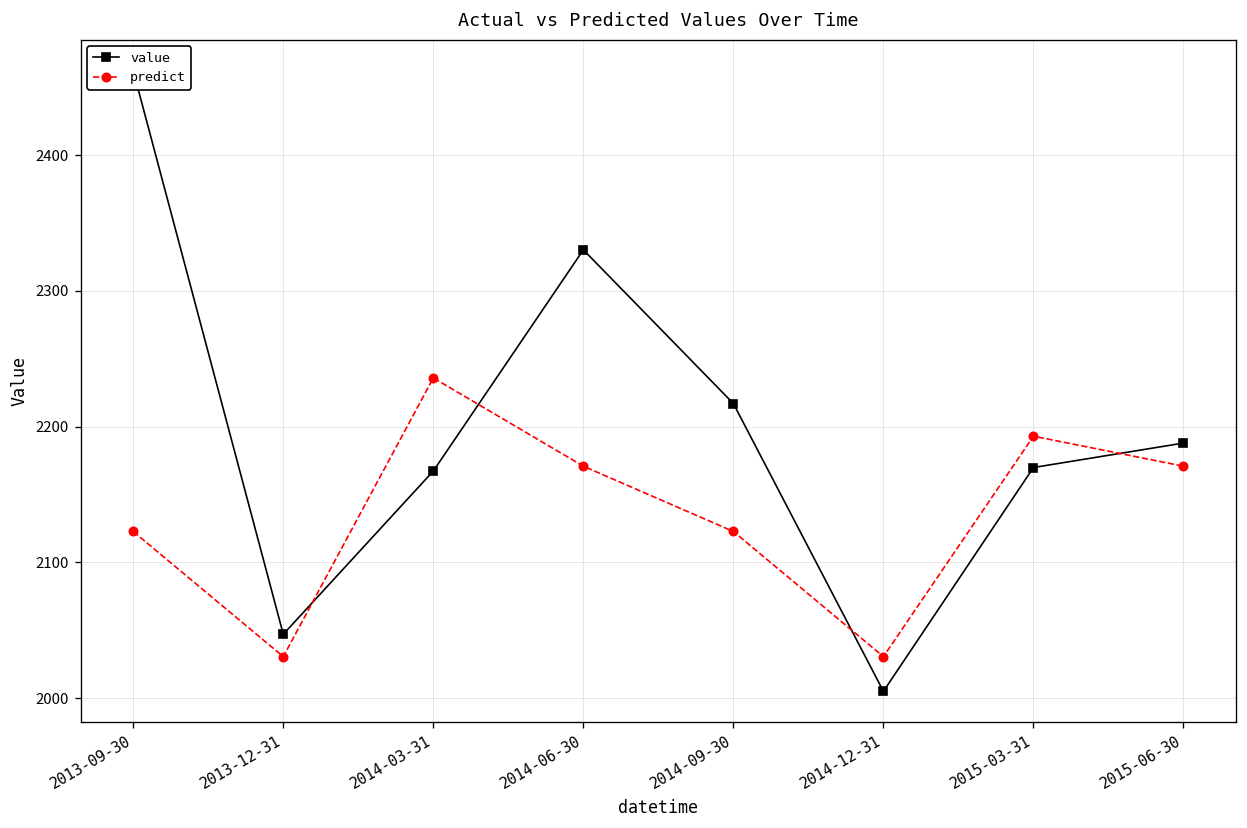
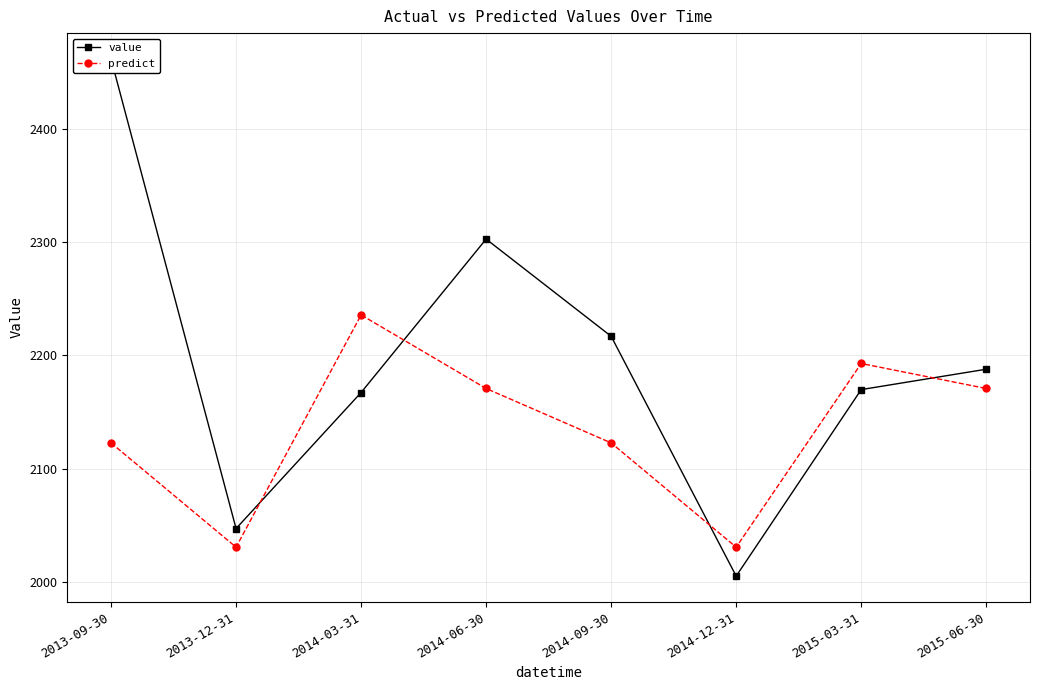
value, 2014-06-30: 2330 -> 2303
